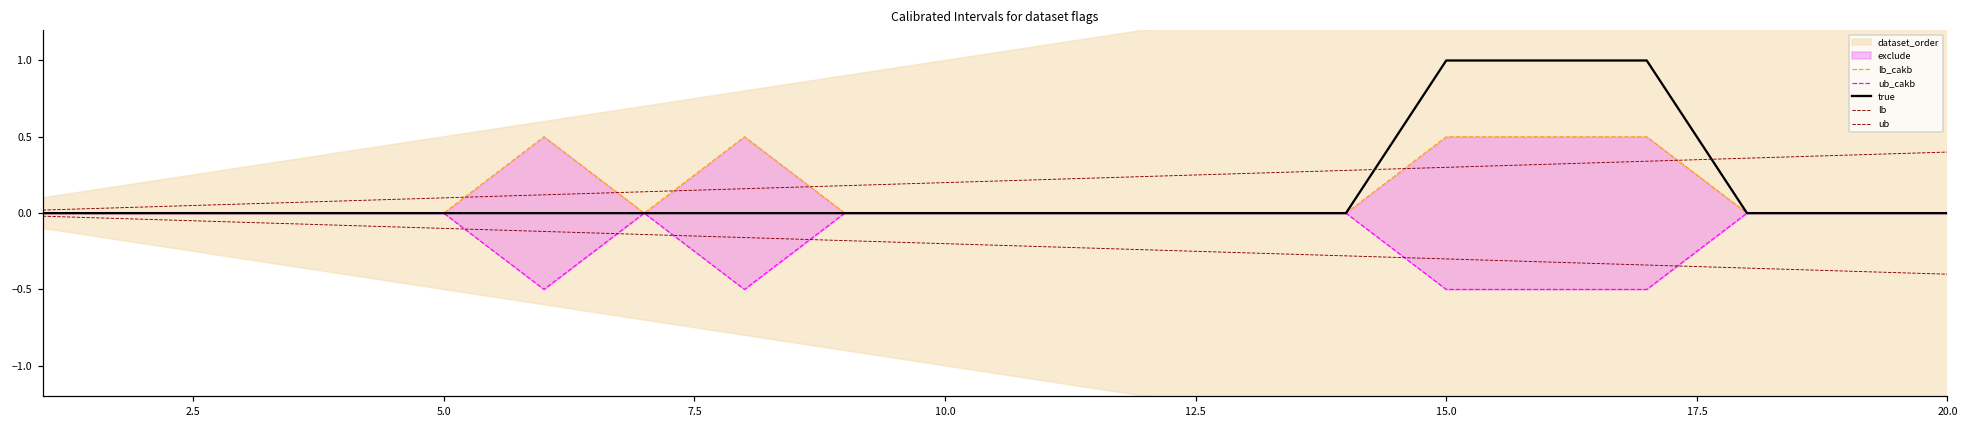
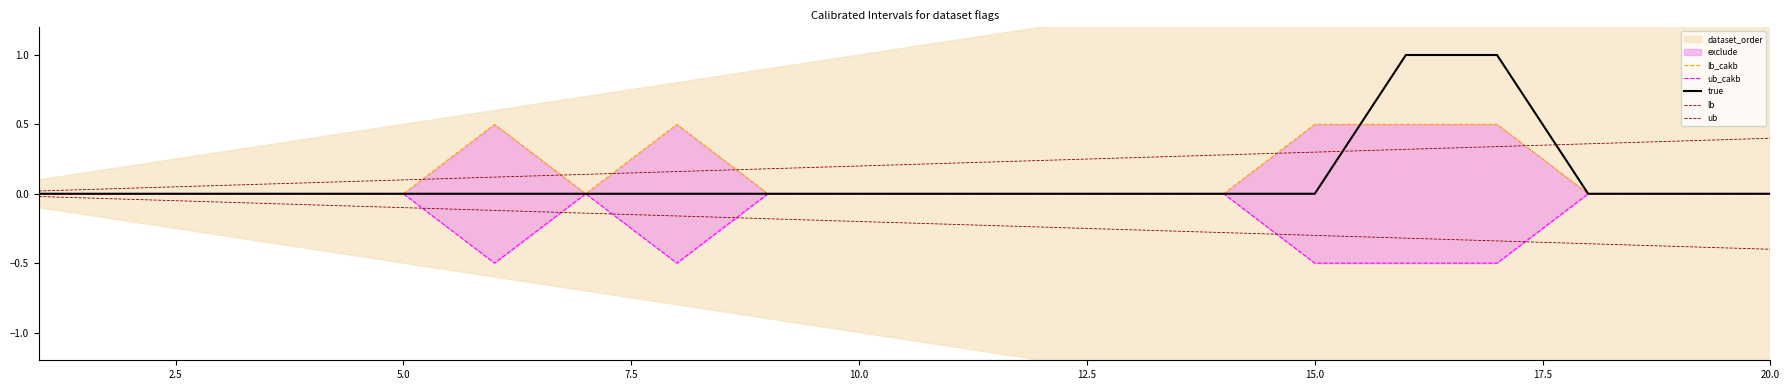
true, 15.0: 1 -> 0
